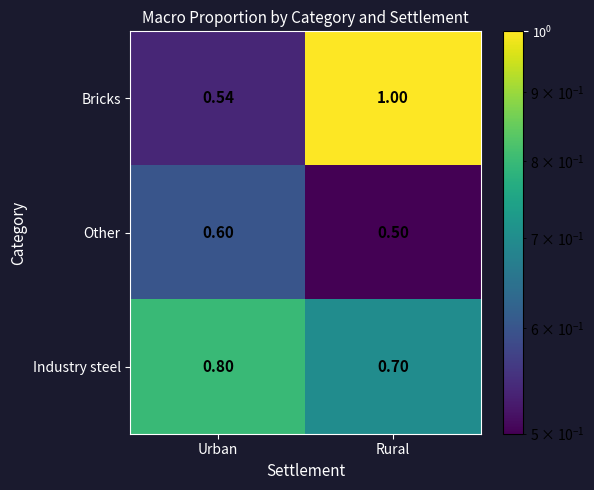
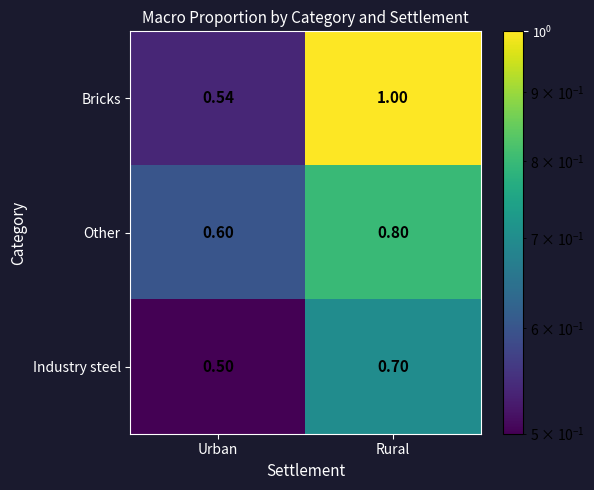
Other, Rural: 0.50 -> 0.80
Industry steel, Urban: 0.80 -> 0.50
